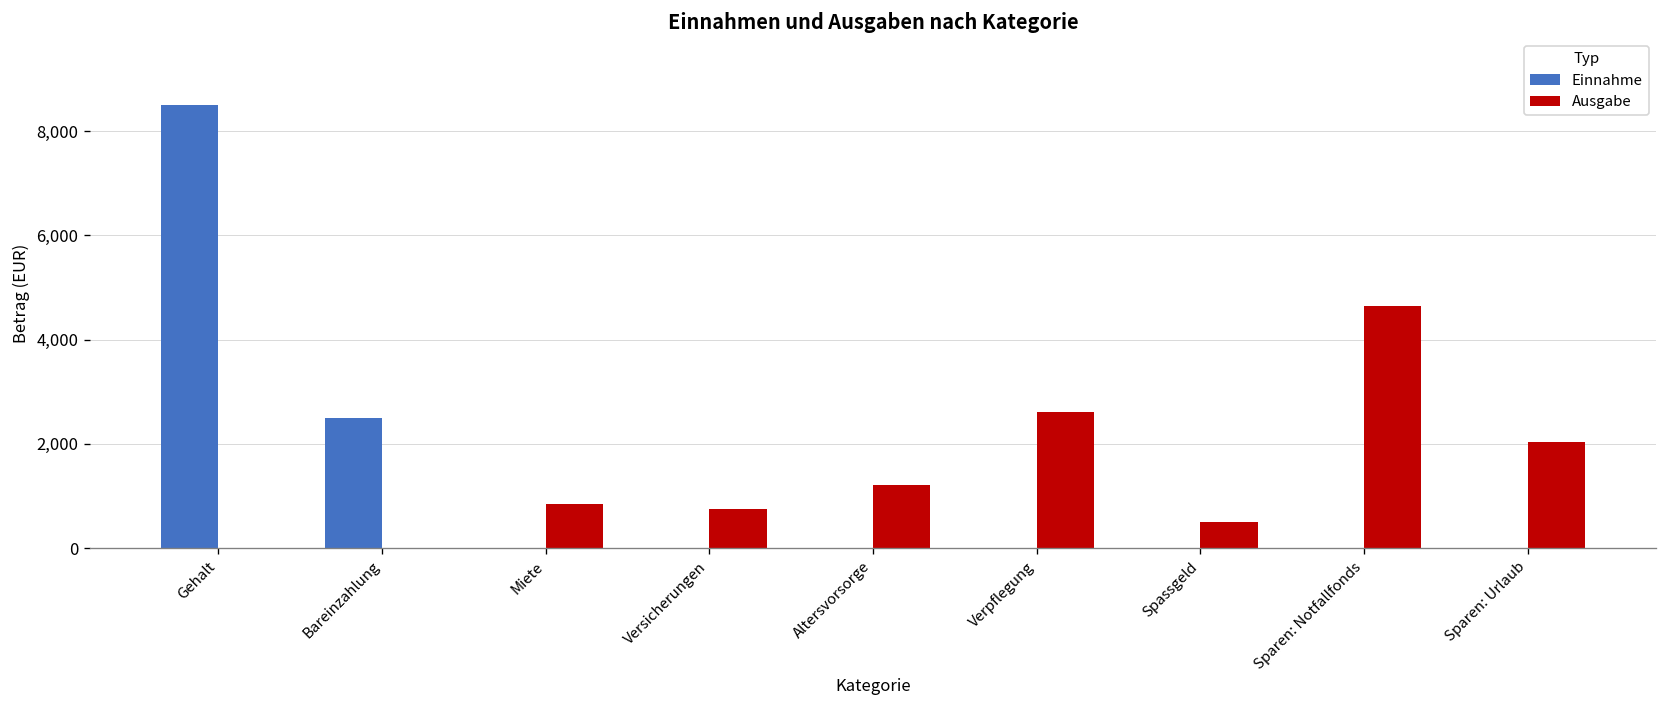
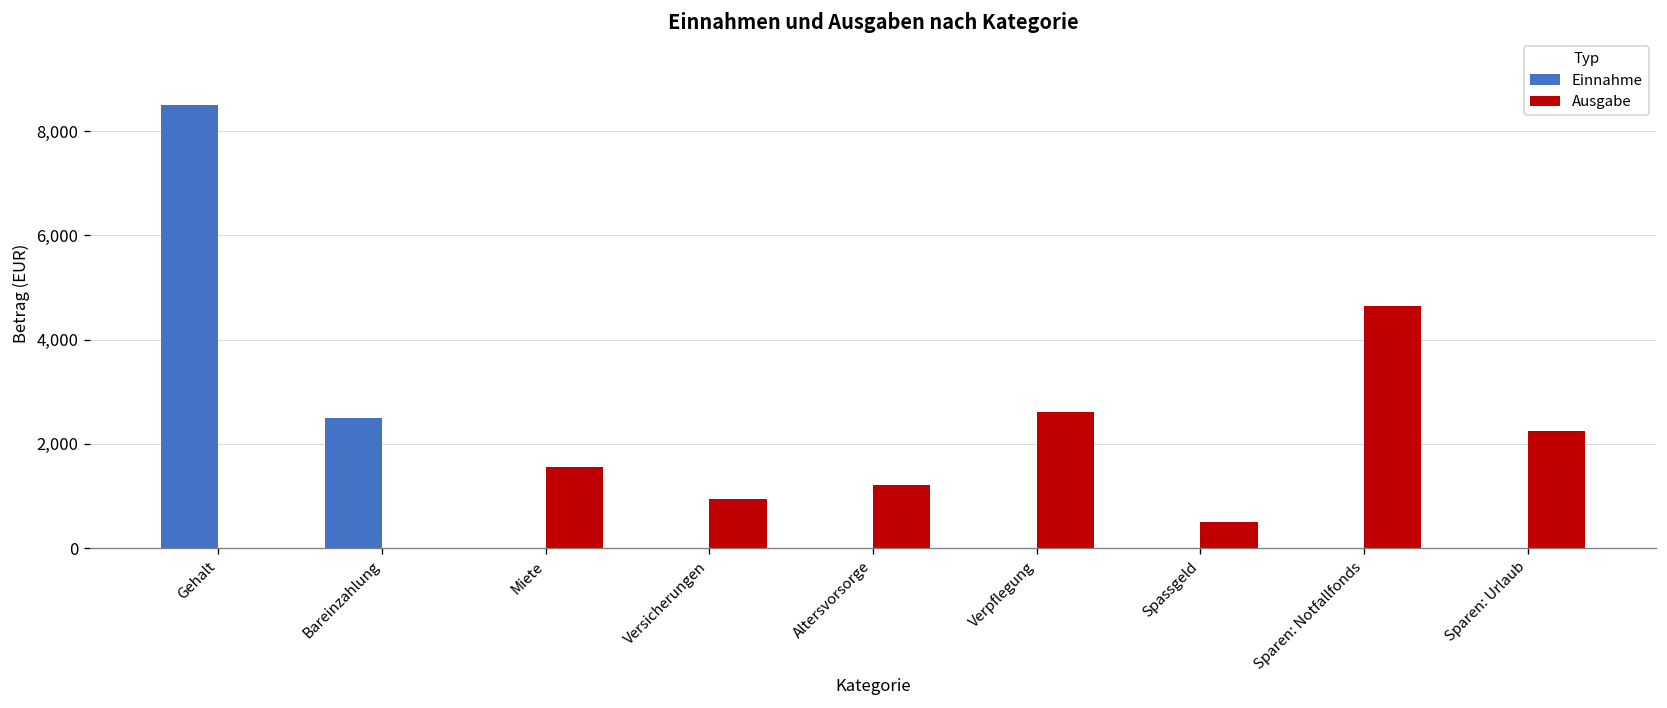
Ausgabe, Miete: 800 -> 1,600
Ausgabe, Versicherungen: 800 -> 900
Ausgabe, Sparen: Urlaub: 2,000 -> 2,300
